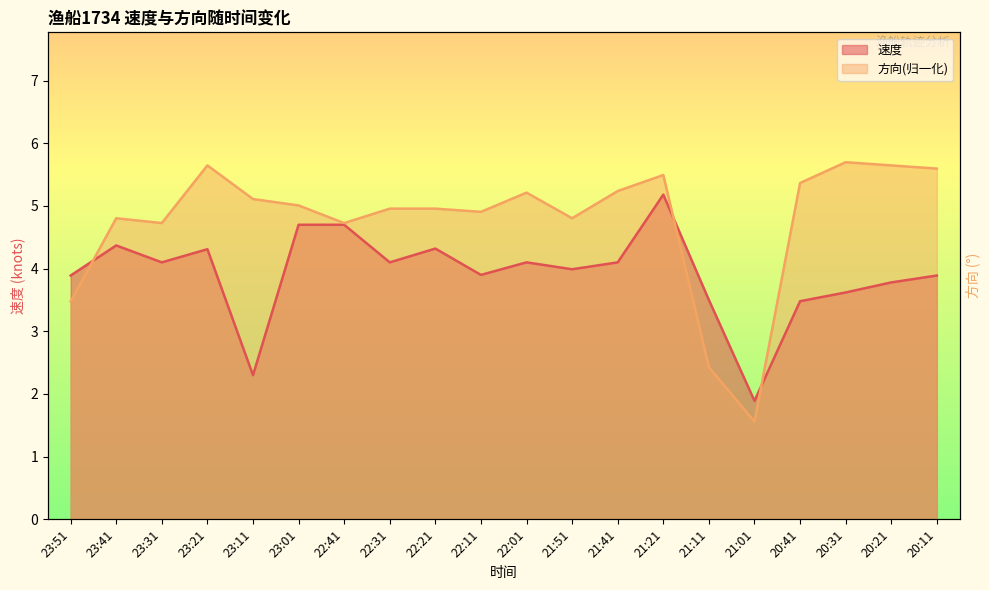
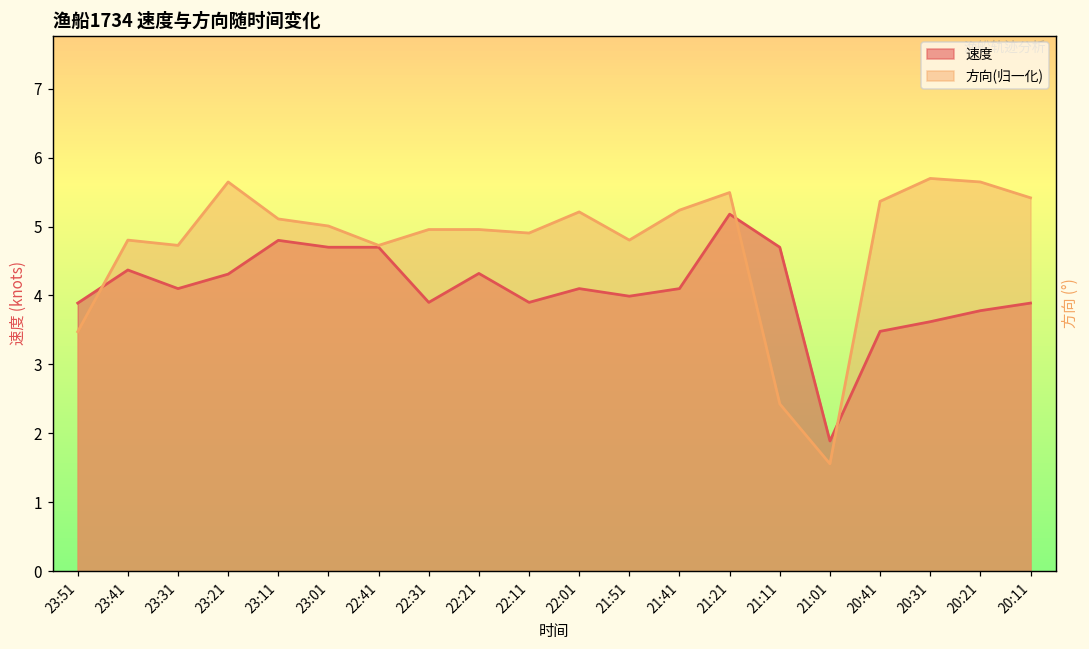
速度, 23:11: 2.3 -> 4.8
速度, 22:31: 4.1 -> 3.9
速度, 21:11: 3.5 -> 4.7
方向(归一化), 20:11: 5.6 -> 5.4
